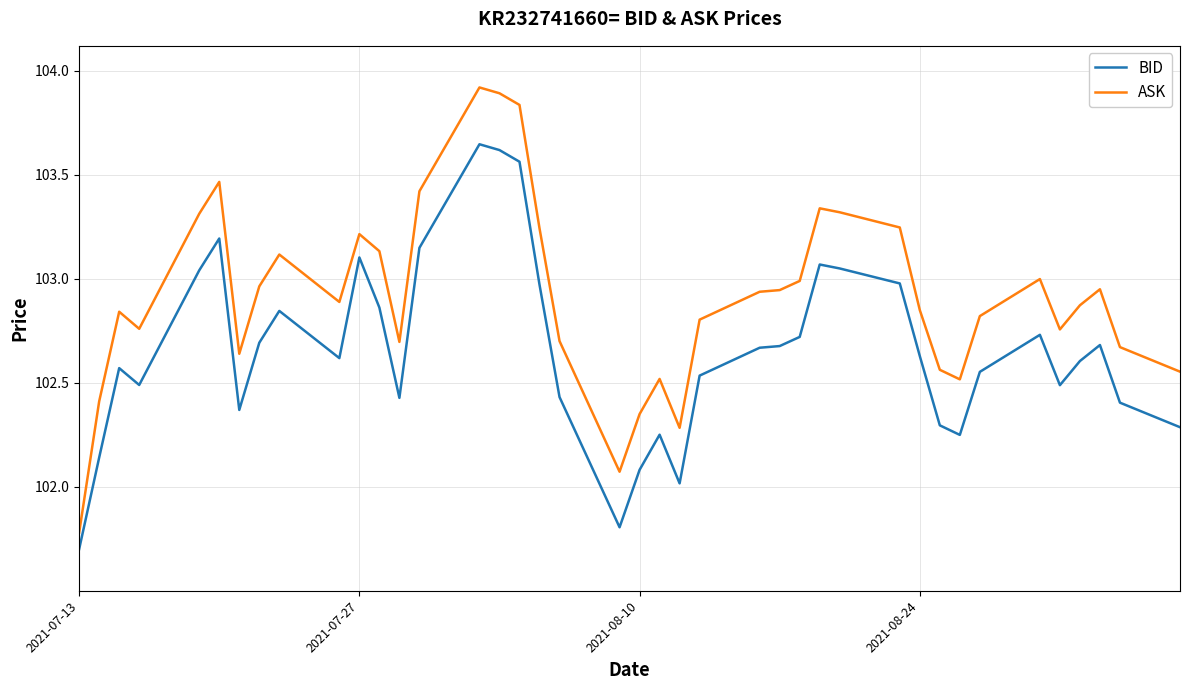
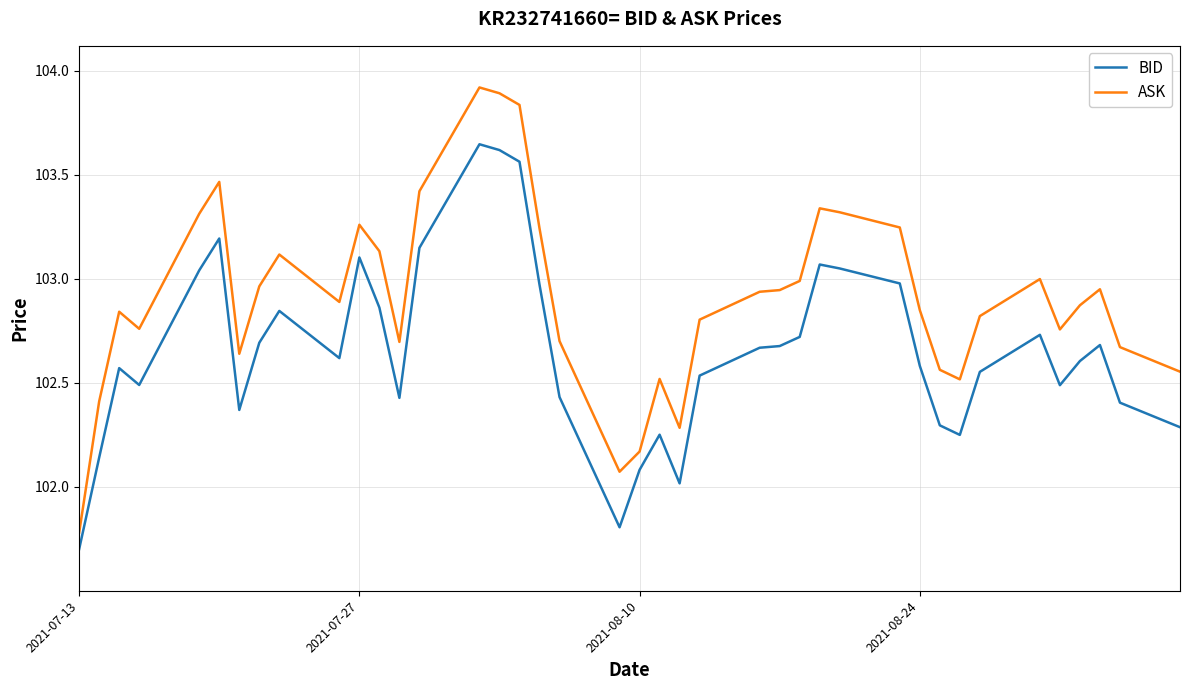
ASK, 2021-07-27: 103.22 -> 103.26
ASK, 2021-08-10: 102.35 -> 102.17
BID, 2021-08-24: 102.63 -> 102.58
